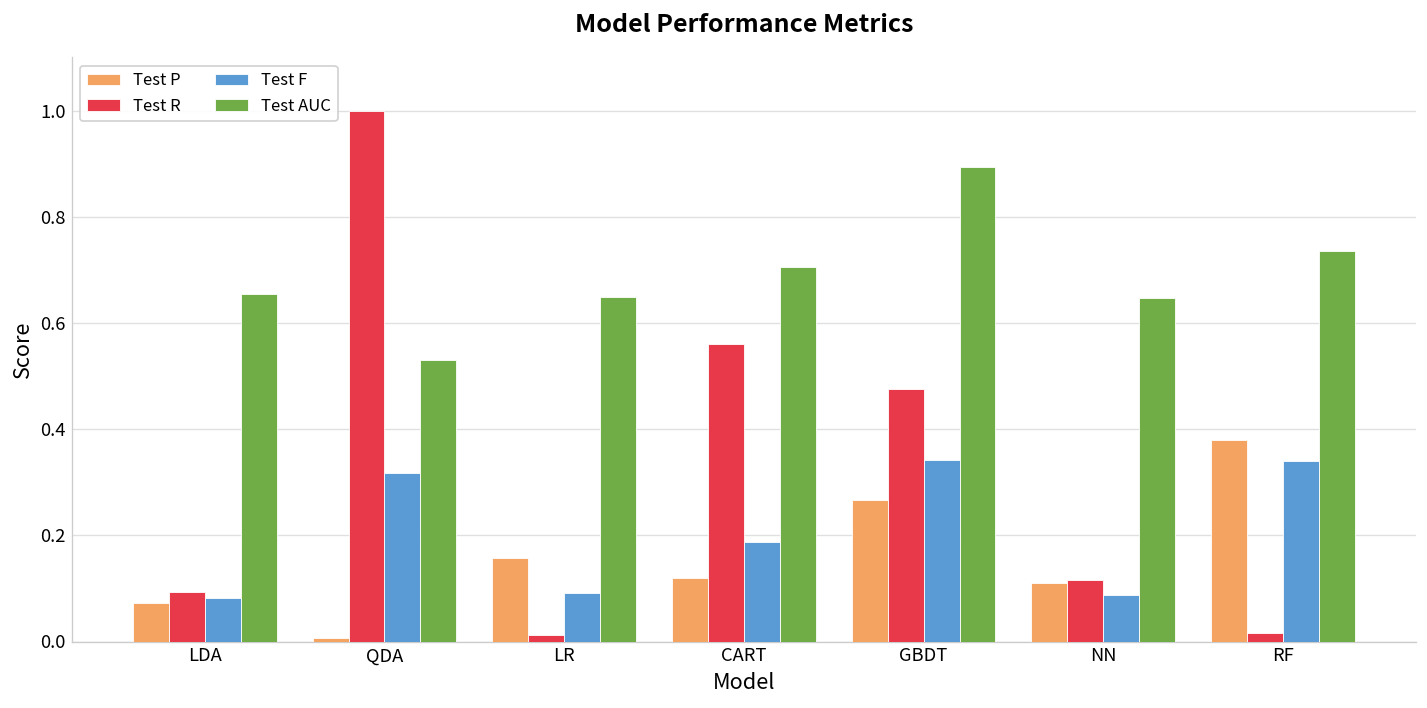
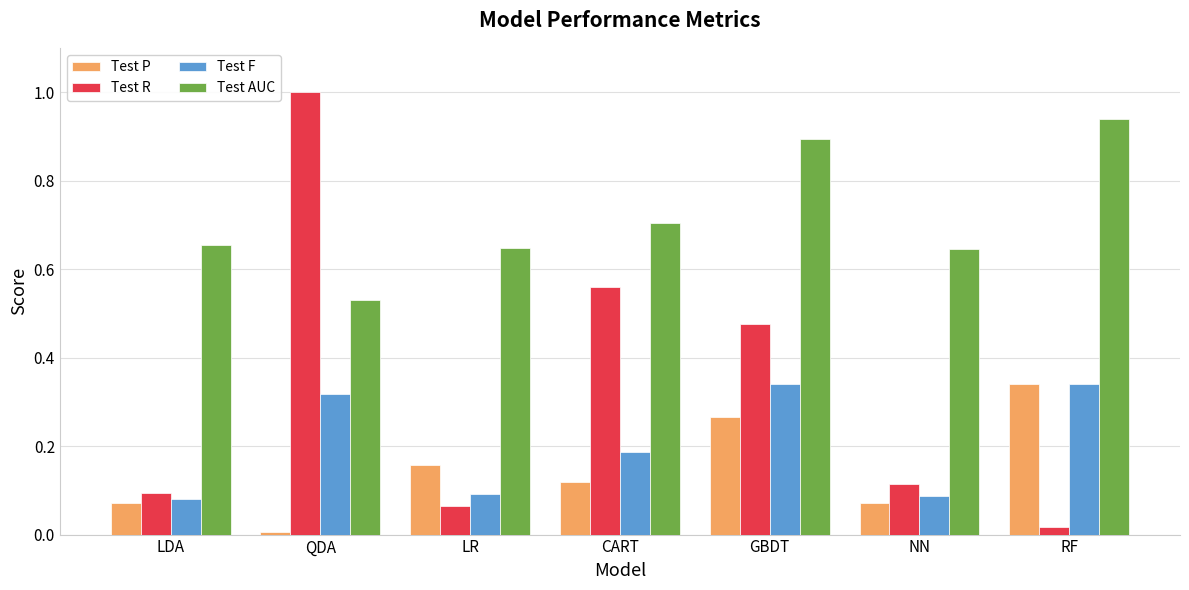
Test R, LR: 0.01 -> 0.06
Test P, NN: 0.11 -> 0.07
Test P, RF: 0.38 -> 0.34
Test AUC, RF: 0.73 -> 0.94
